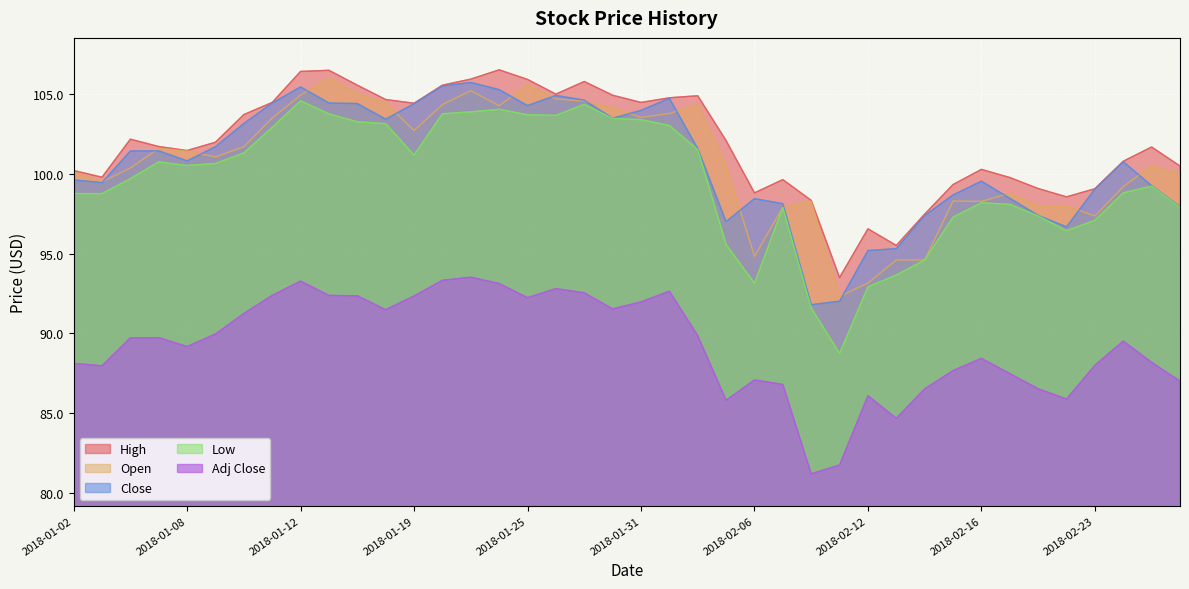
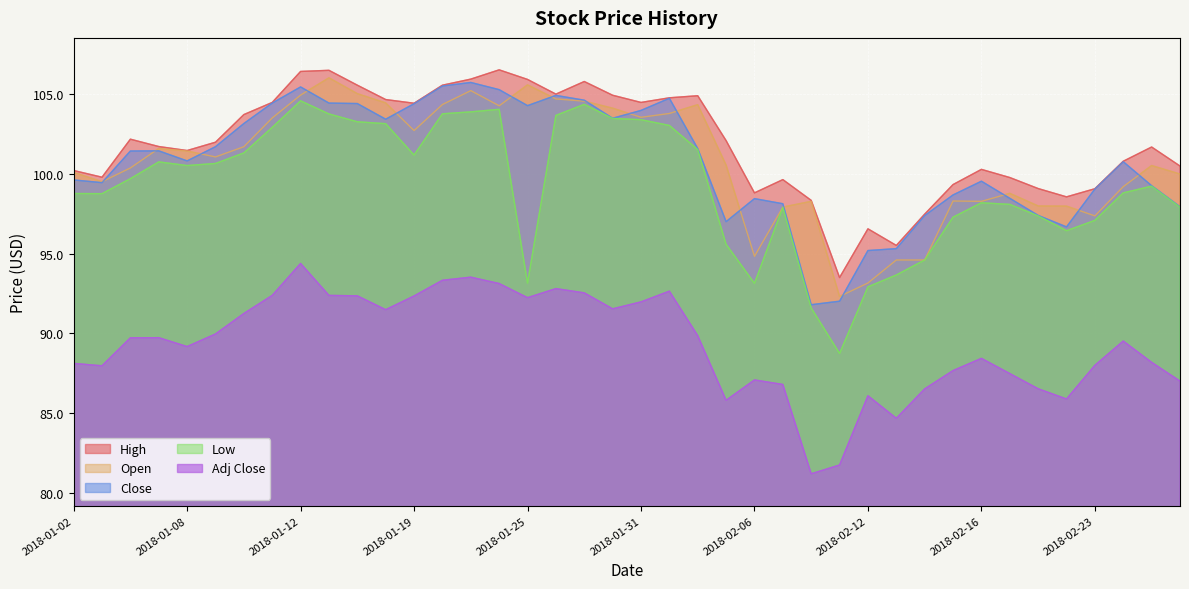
Adj Close, 2018-01-12: 93.3 -> 94.4
Low, 2018-01-25: 103.7 -> 93.2
